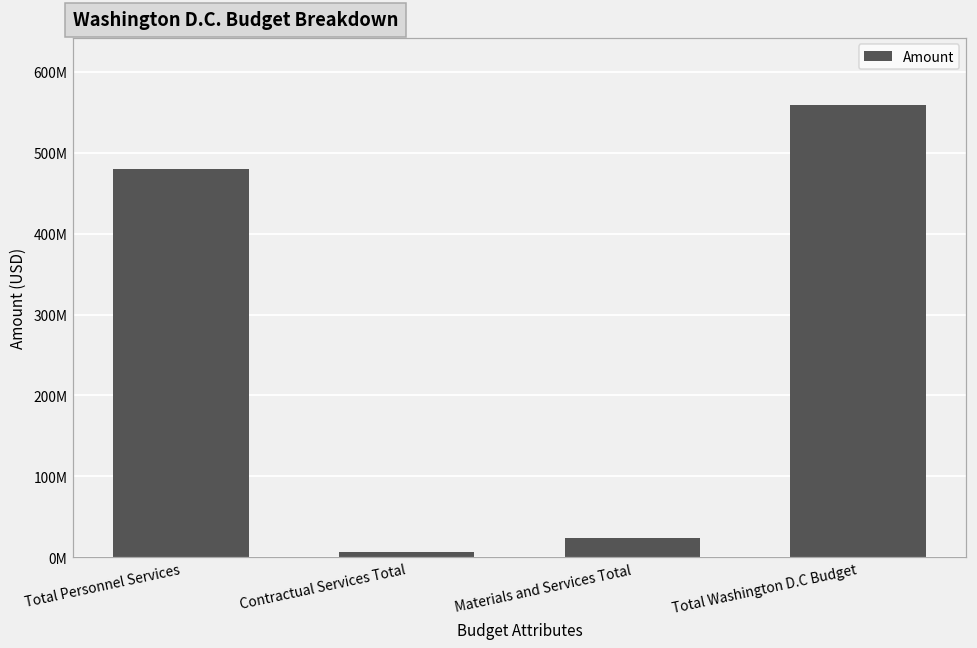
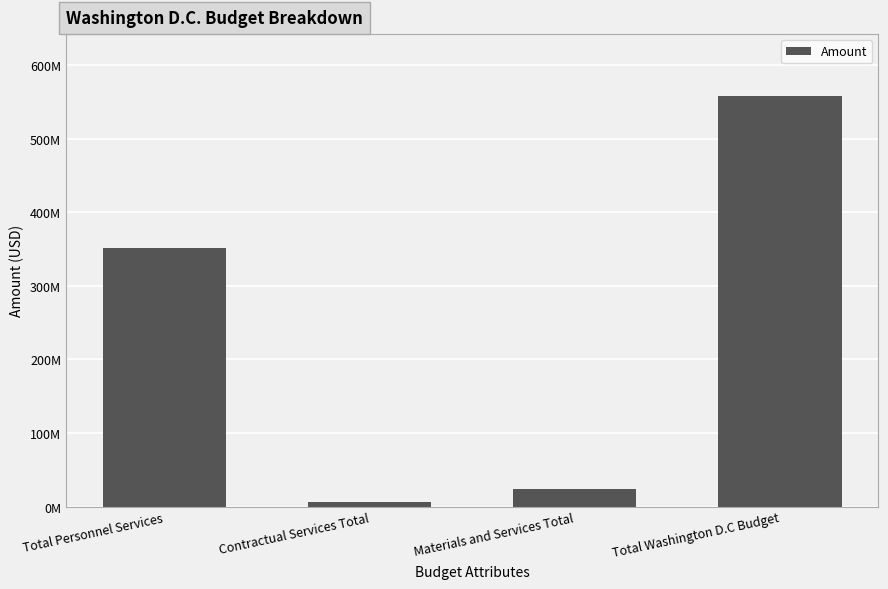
Total Personnel Services: 480000000 -> 350000000
